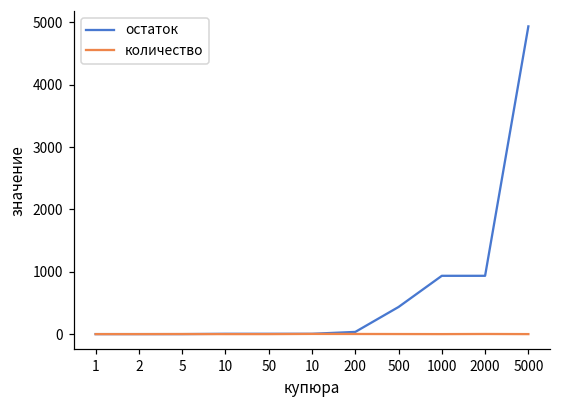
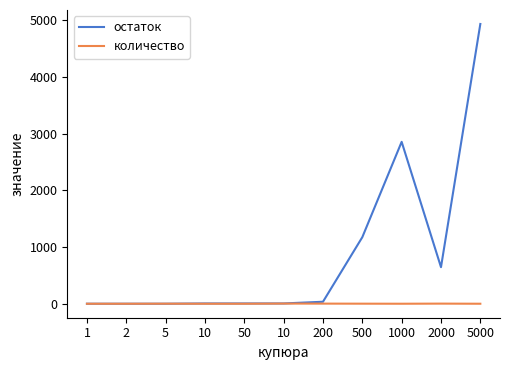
остаток, 500: 400 -> 1200
остаток, 1000: 900 -> 2900
остаток, 2000: 900 -> 600
